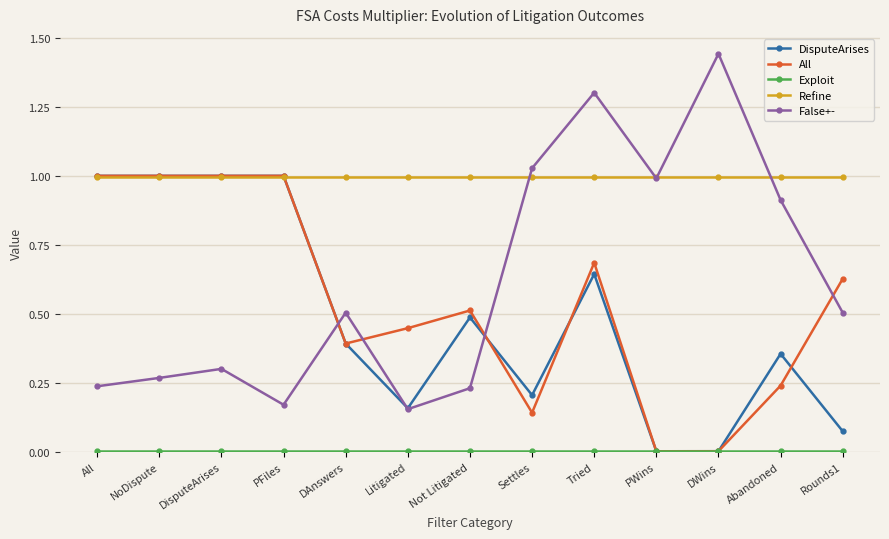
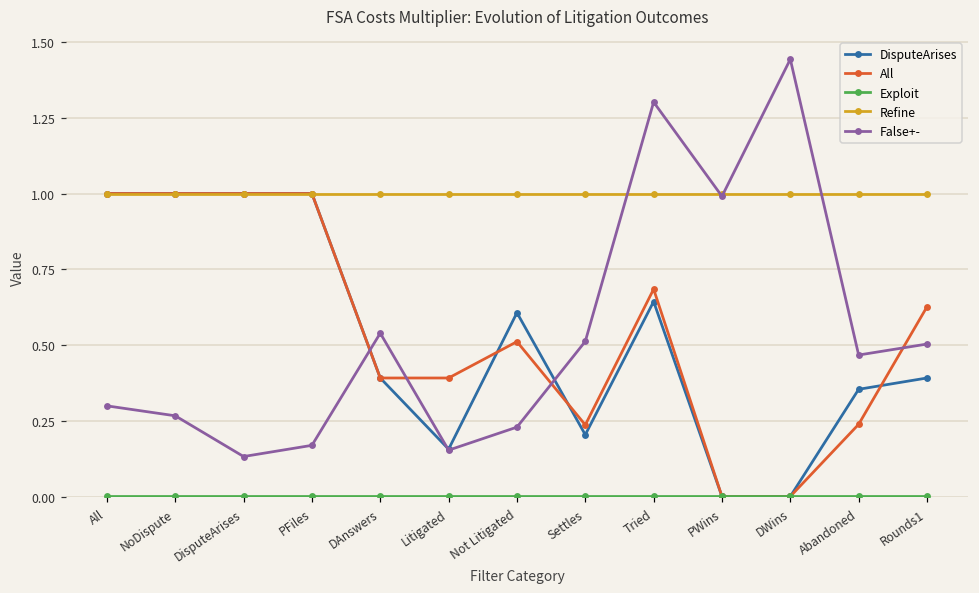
False+-, All: 0.24 -> 0.30
False+-, DisputeArises: 0.30 -> 0.13
False+-, DAnswers: 0.50 -> 0.54
All, Litigated: 0.45 -> 0.39
DisputeArises, Not Litigated: 0.49 -> 0.61
All, Settles: 0.14 -> 0.24
False+-, Settles: 1.03 -> 0.51
False+-, Abandoned: 0.91 -> 0.47
DisputeArises, Rounds1: 0.07 -> 0.39
